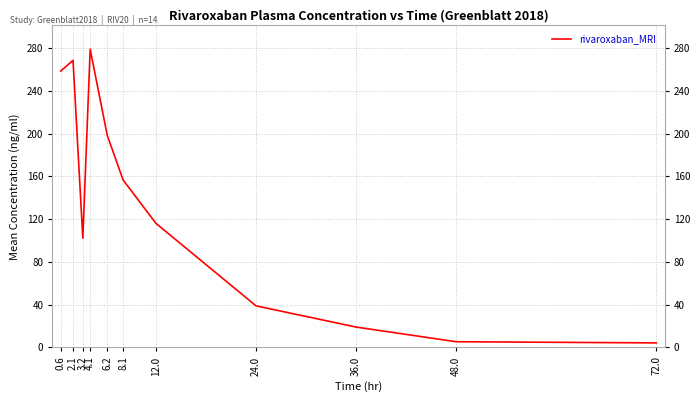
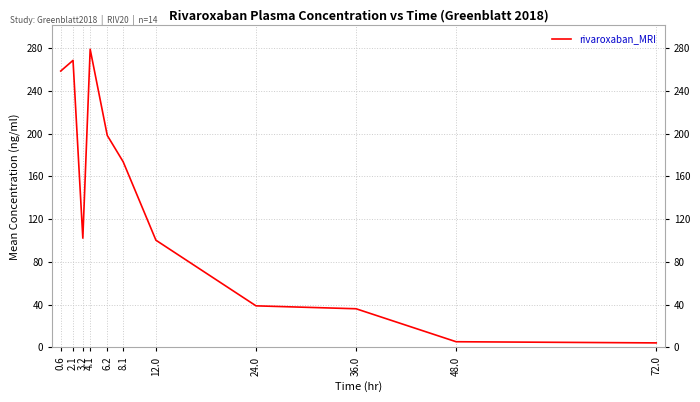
8.1: 157 -> 174
12.0: 116 -> 100
36.0: 19 -> 36
